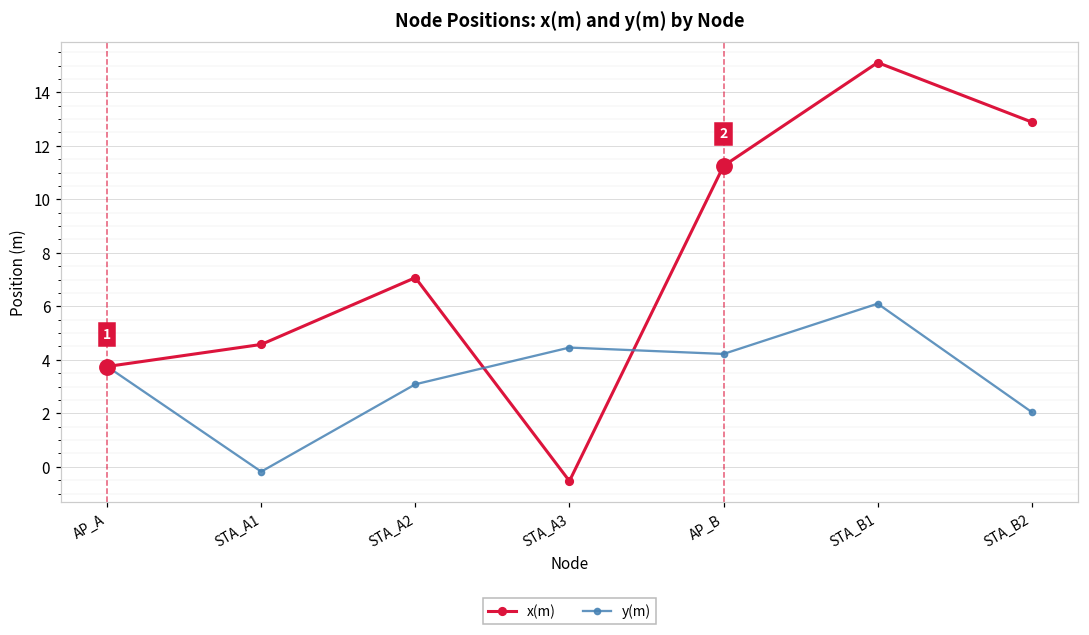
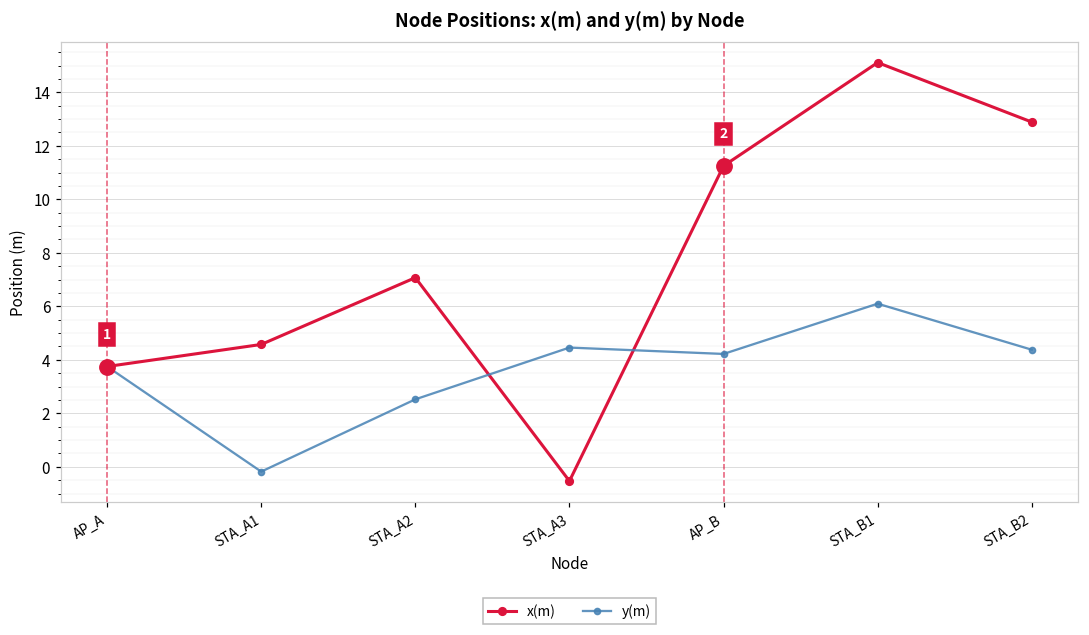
y(m), STA_A2: 3.1 -> 2.5
y(m), STA_B2: 2.0 -> 4.4
